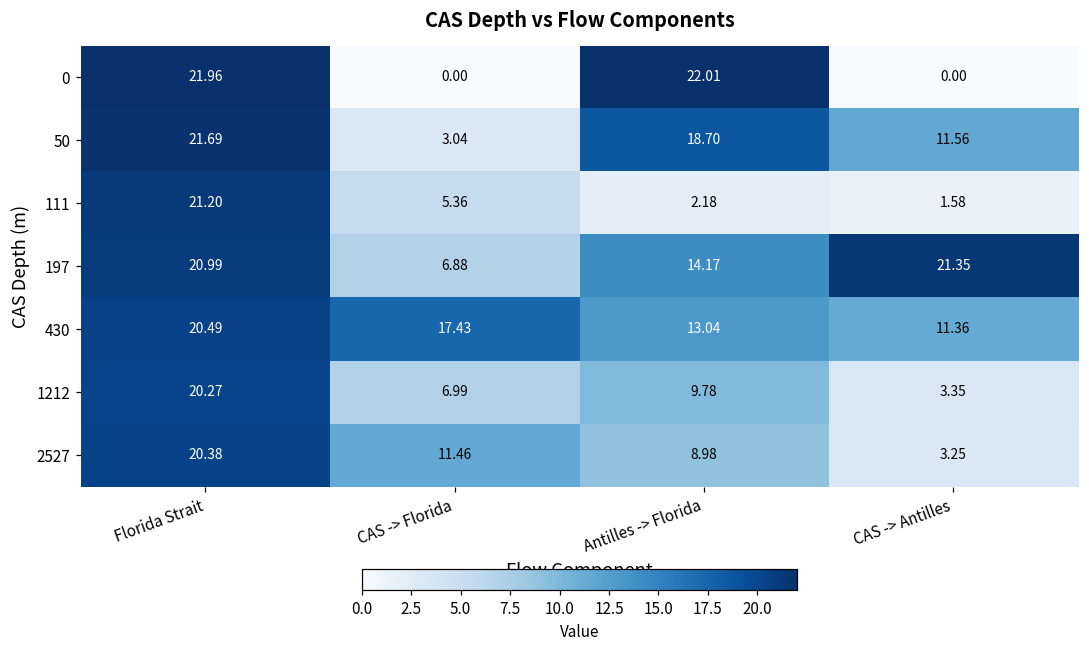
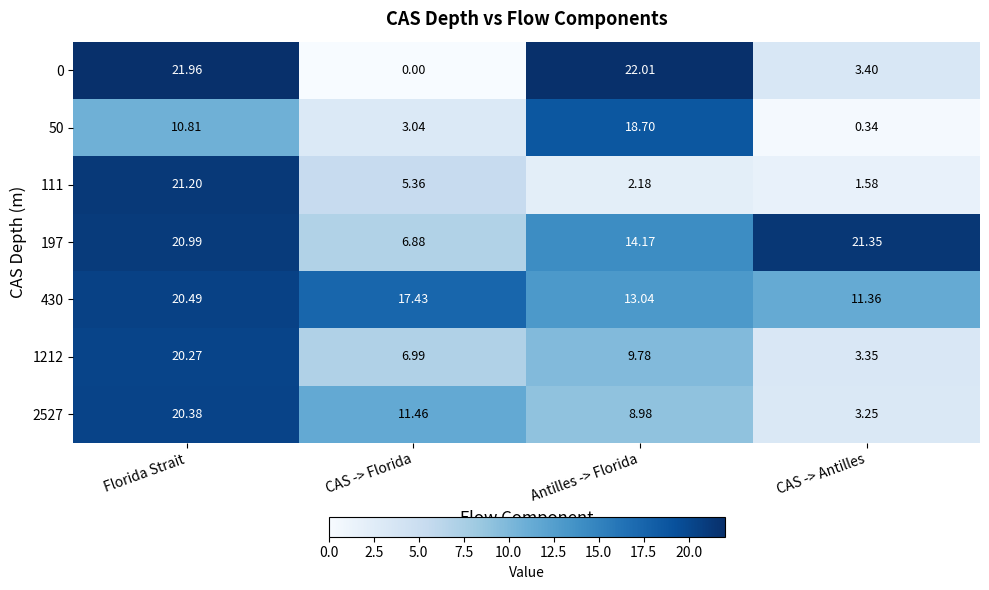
0, CAS -> Antilles: 0.00 -> 3.40
50, Florida Strait: 21.69 -> 10.81
50, CAS -> Antilles: 11.56 -> 0.34
